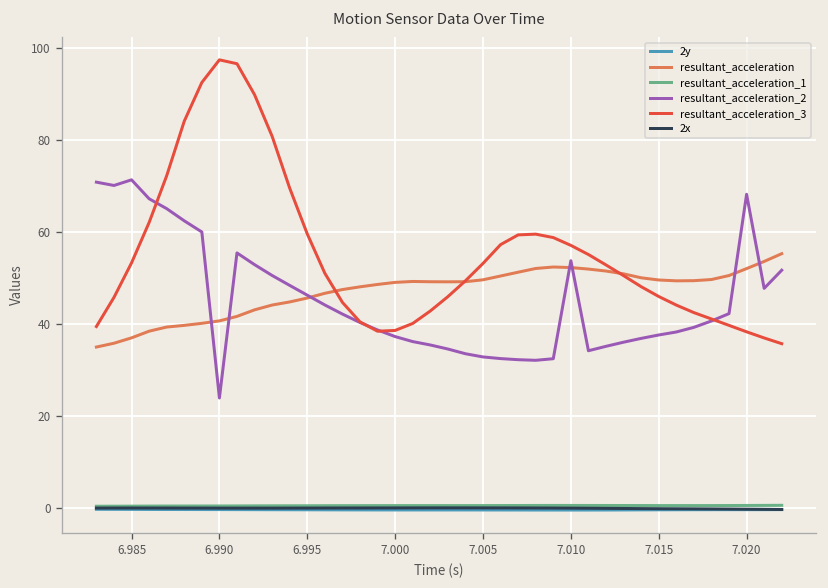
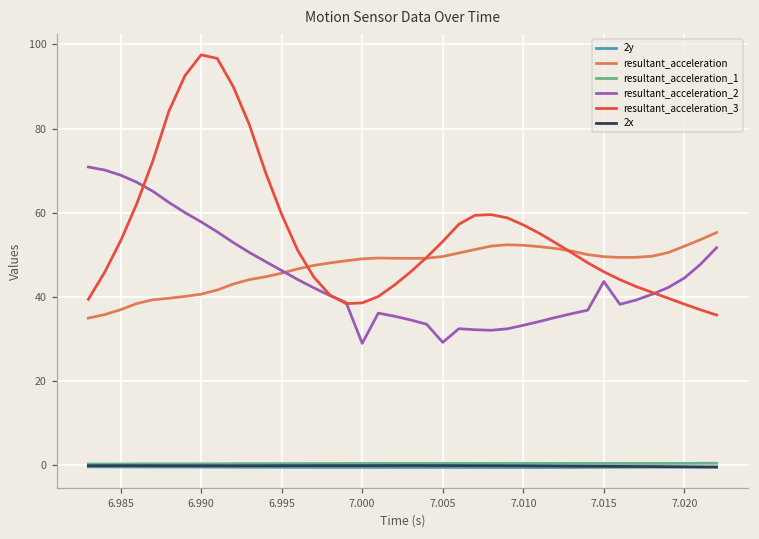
resultant_acceleration_2, 6.985: 71 -> 69
resultant_acceleration_2, 6.990: 24 -> 58
resultant_acceleration_2, 7.000: 37 -> 29
resultant_acceleration_2, 7.005: 33 -> 29
resultant_acceleration_2, 7.010: 54 -> 33
resultant_acceleration_2, 7.015: 38 -> 44
resultant_acceleration_2, 7.020: 68 -> 45
